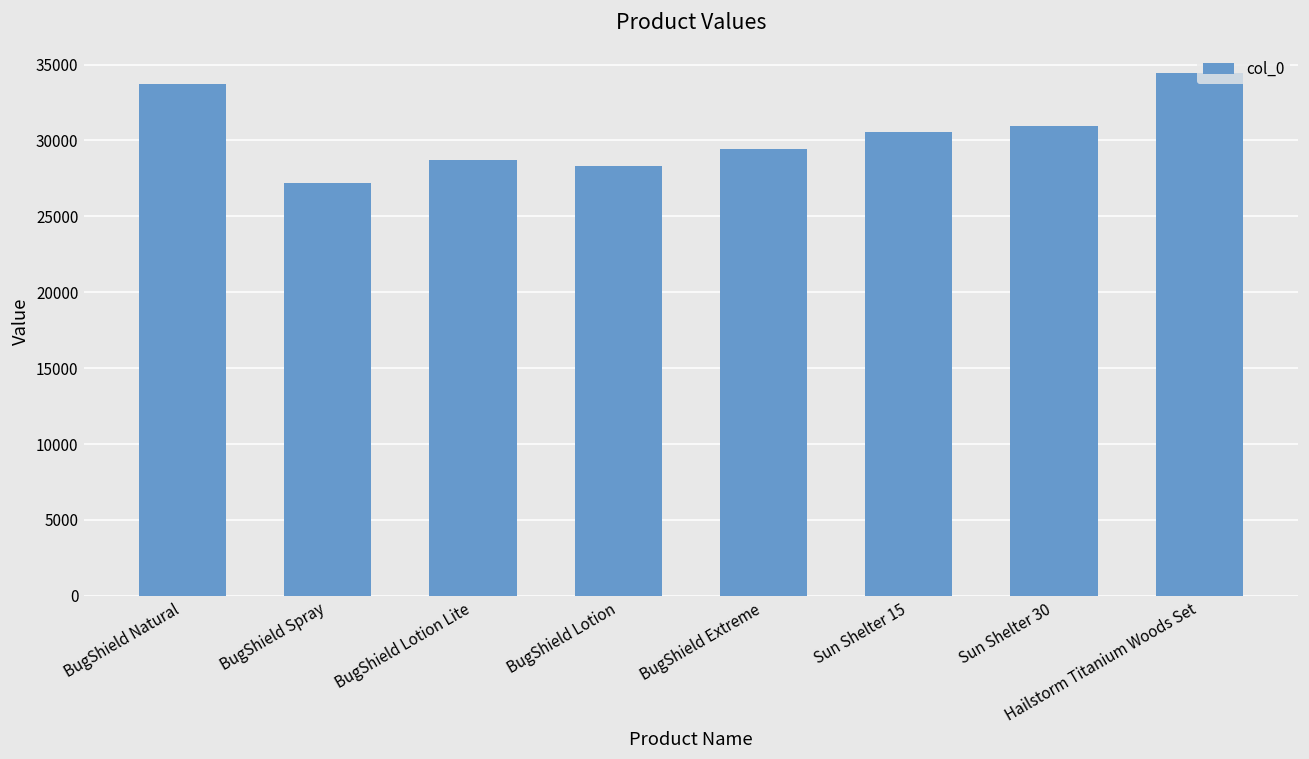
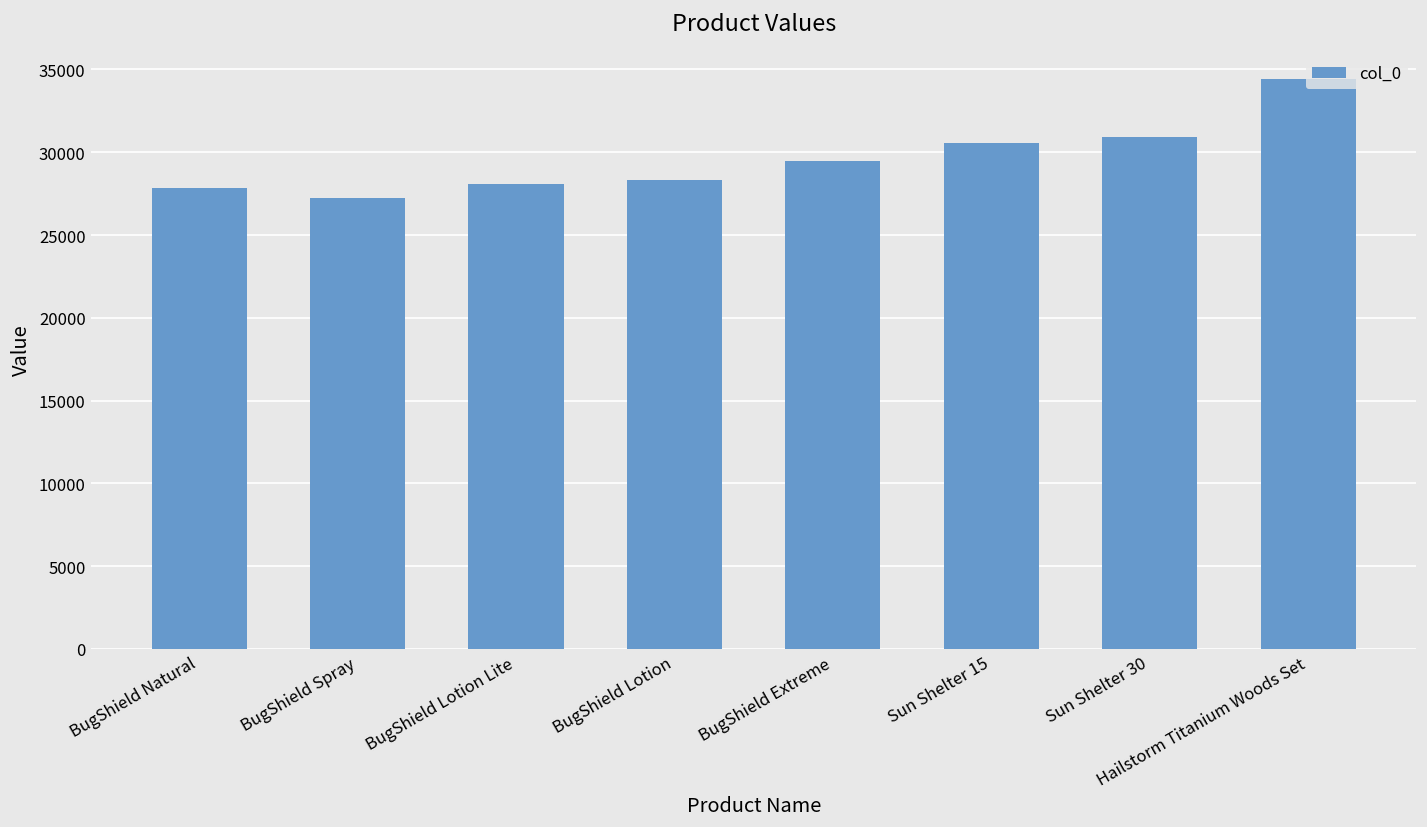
BugShield Natural: 33700 -> 27800
BugShield Lotion Lite: 28700 -> 28100
